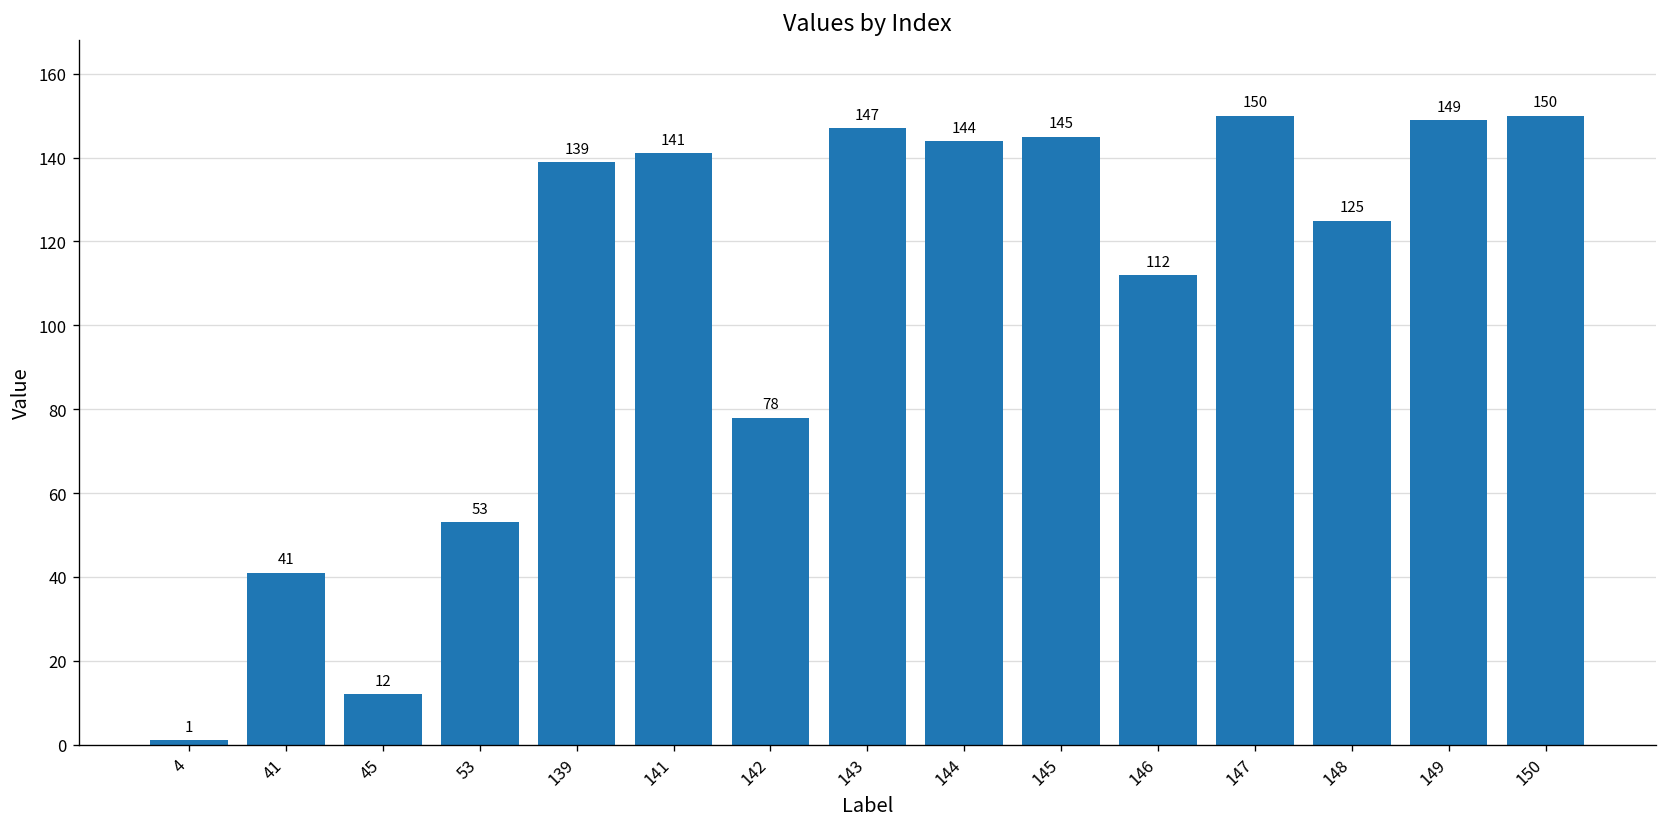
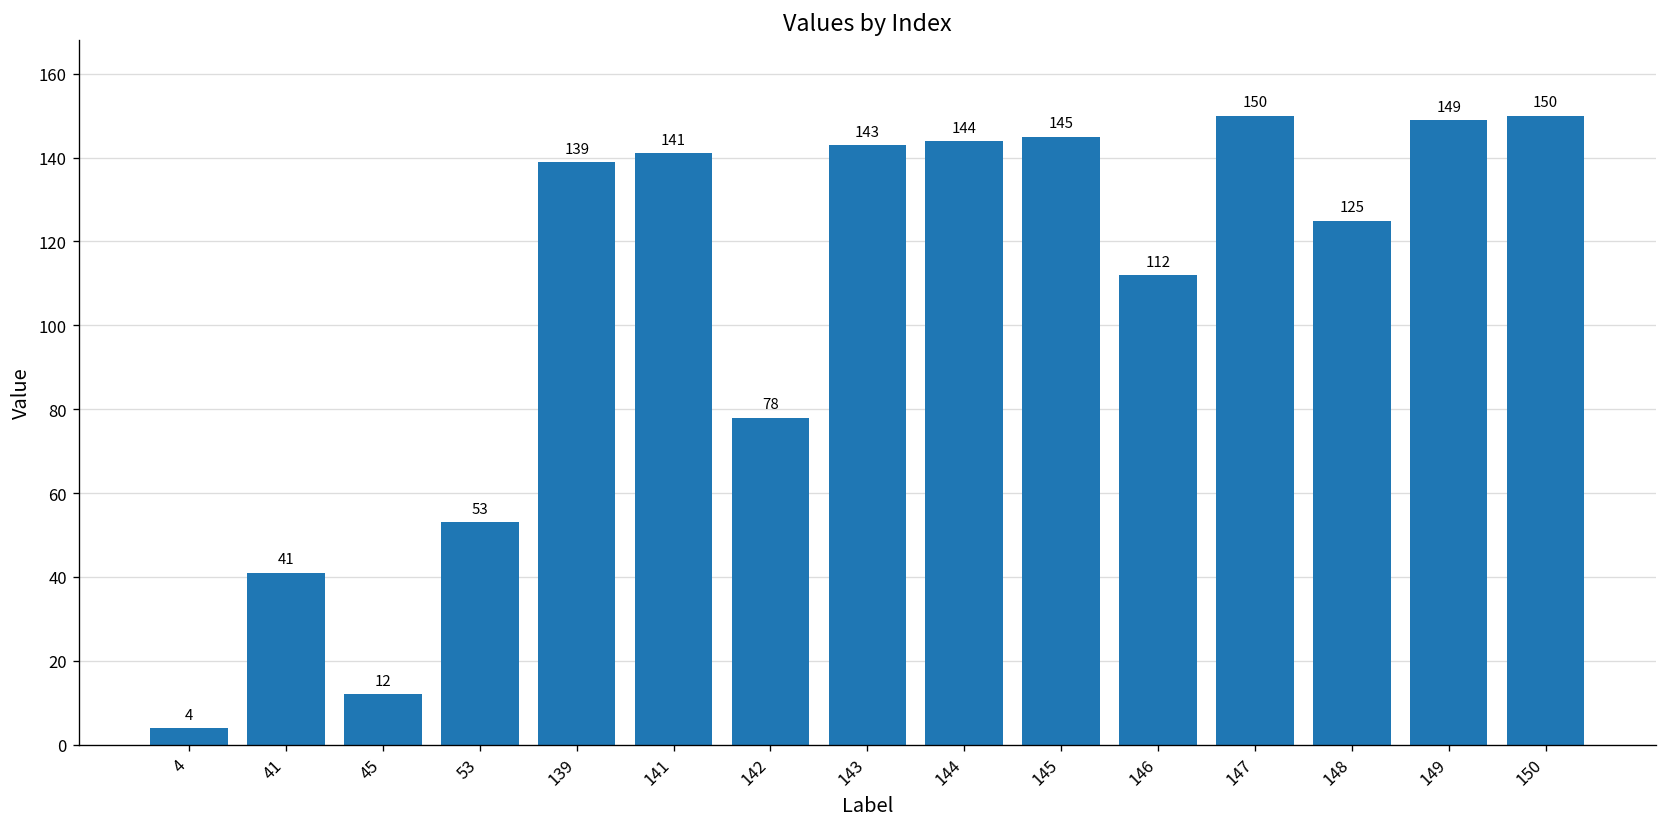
4: 1 -> 4
143: 147 -> 143
